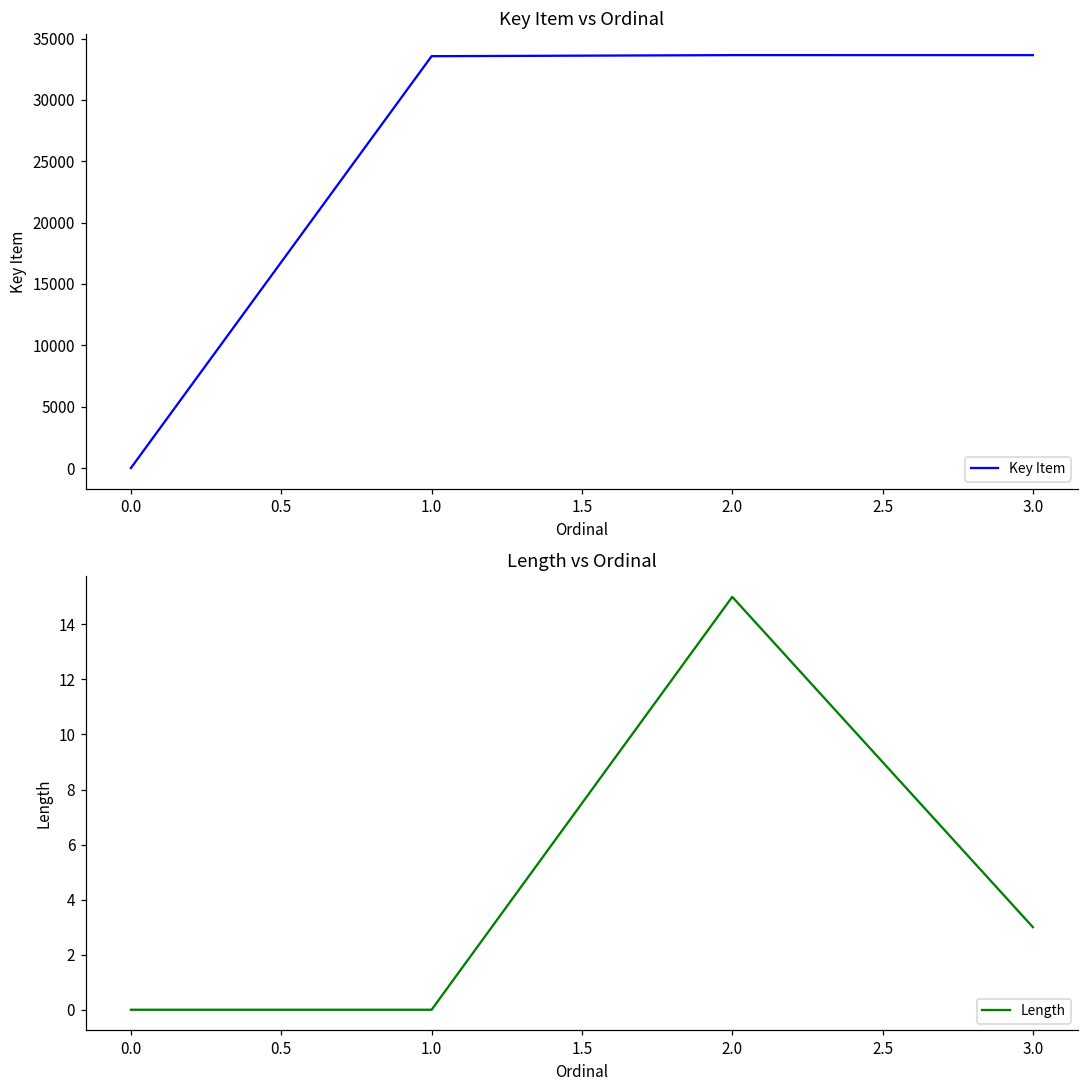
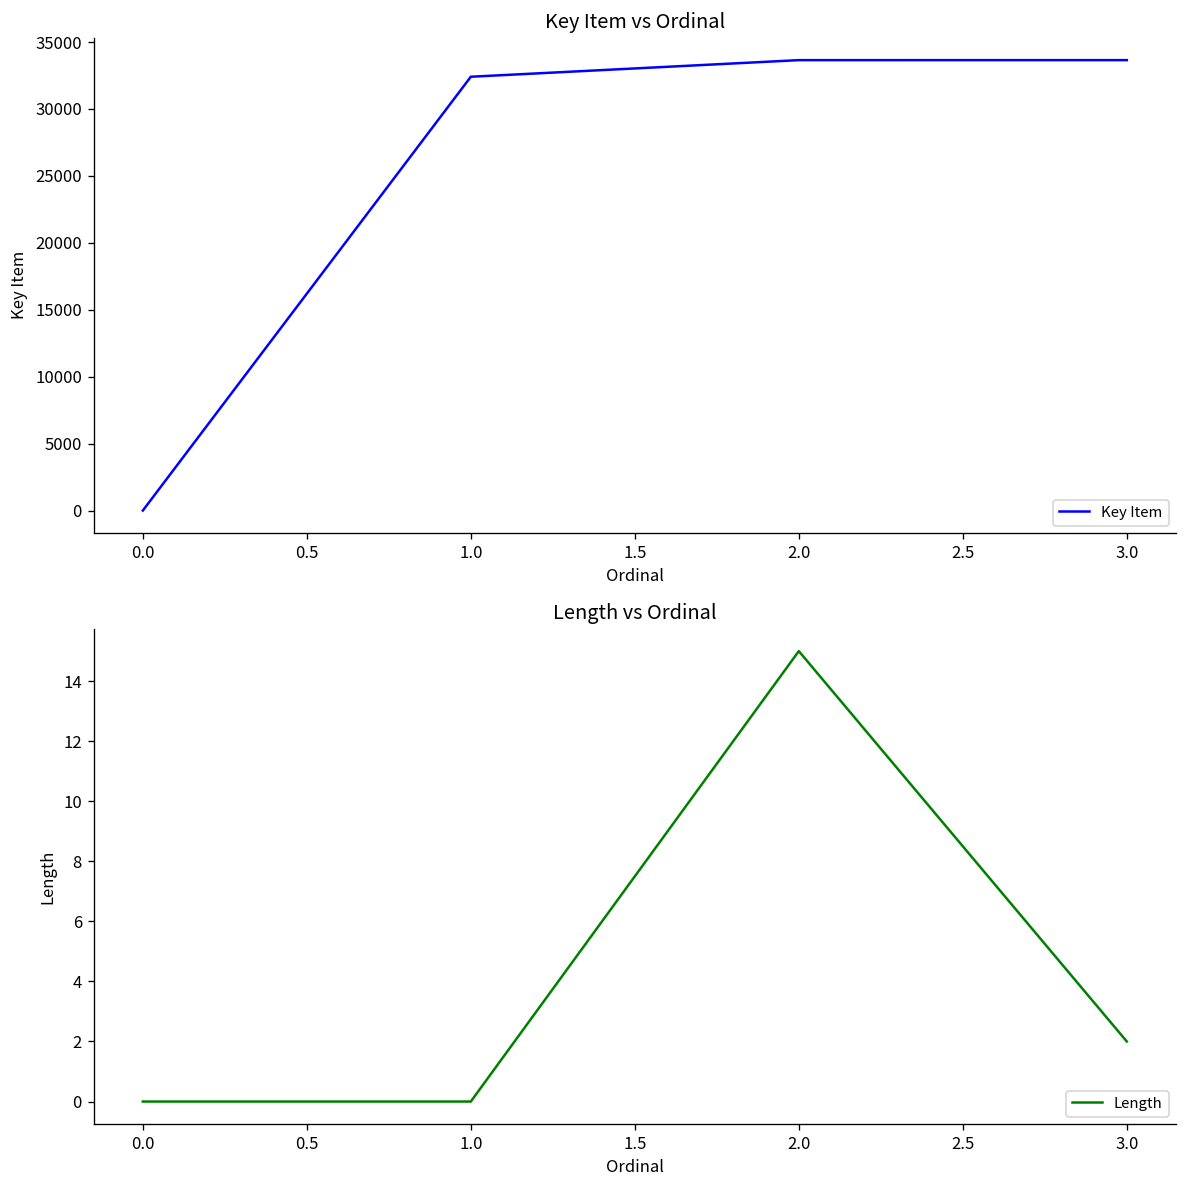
Key Item vs Ordinal, 1.0: 33600 -> 32400
Length vs Ordinal, 3.0: 3 -> 2
